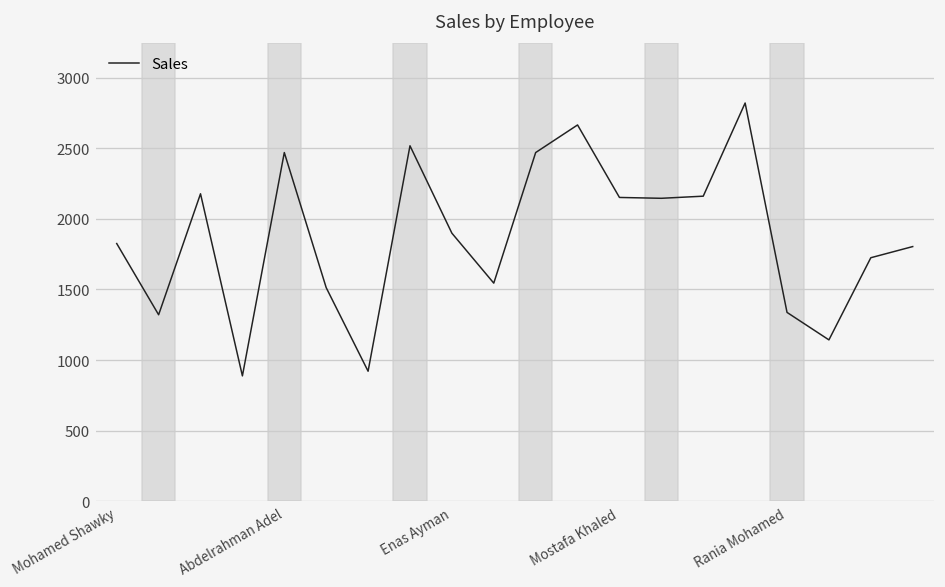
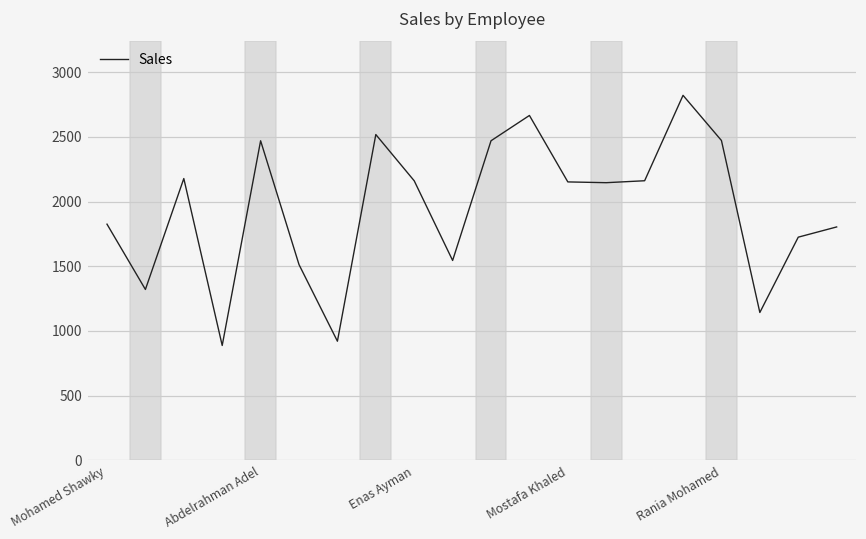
Enas Ayman: 1900 -> 2160
Rania Mohamed: 1340 -> 2470
